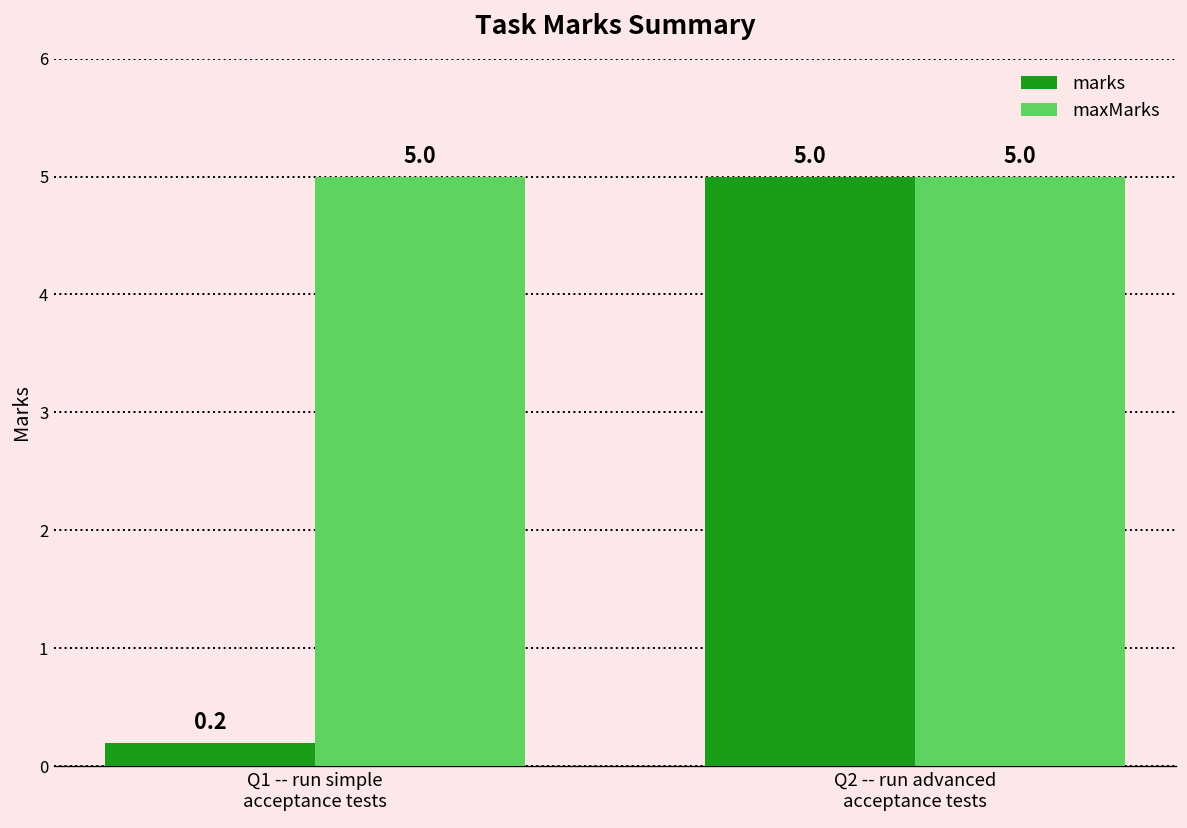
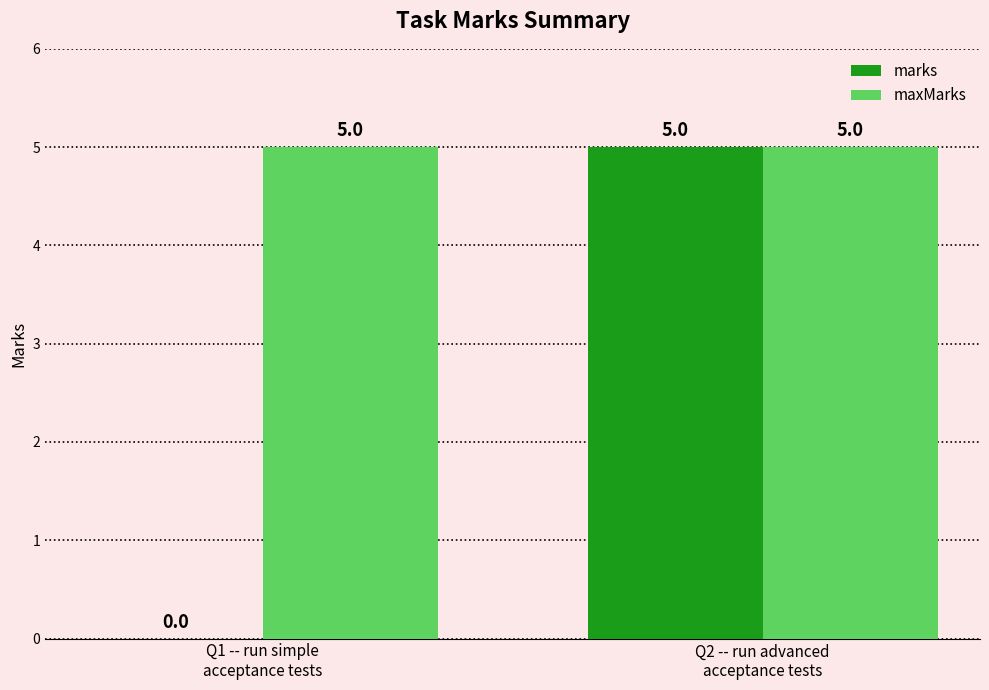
marks, Q1 -- run simple acceptance tests: 0.2 -> 0.0
